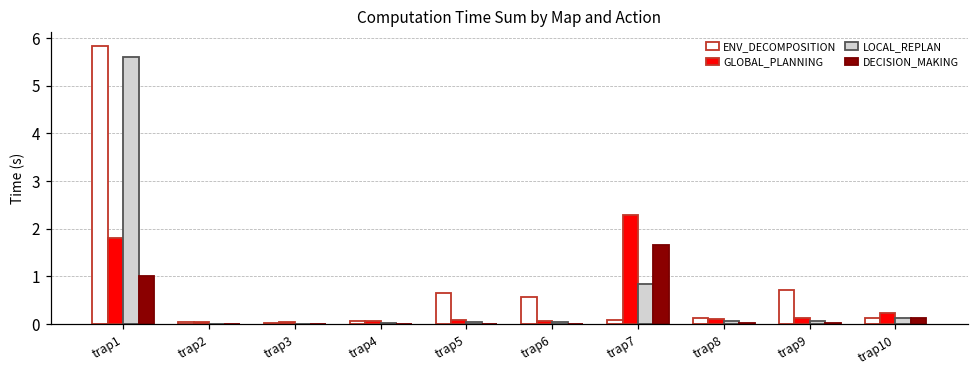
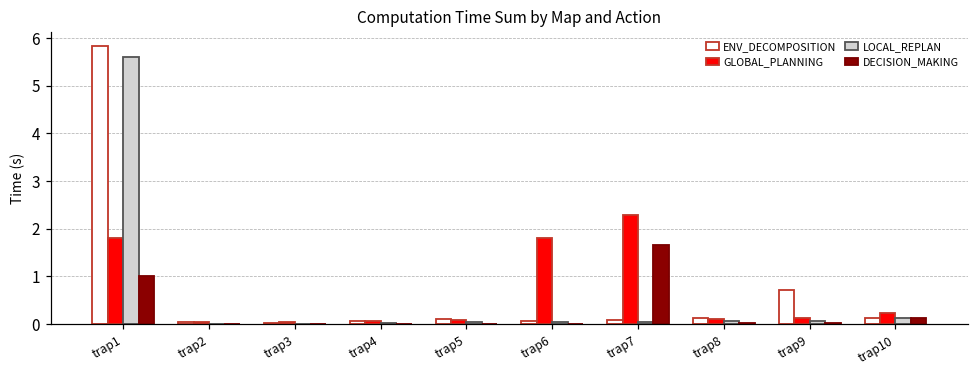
ENV_DECOMPOSITION, trap5: 0.7 -> 0.1
ENV_DECOMPOSITION, trap6: 0.6 -> 0.1
GLOBAL_PLANNING, trap6: 0.1 -> 1.8
LOCAL_REPLAN, trap7: 0.8 -> 0.0
